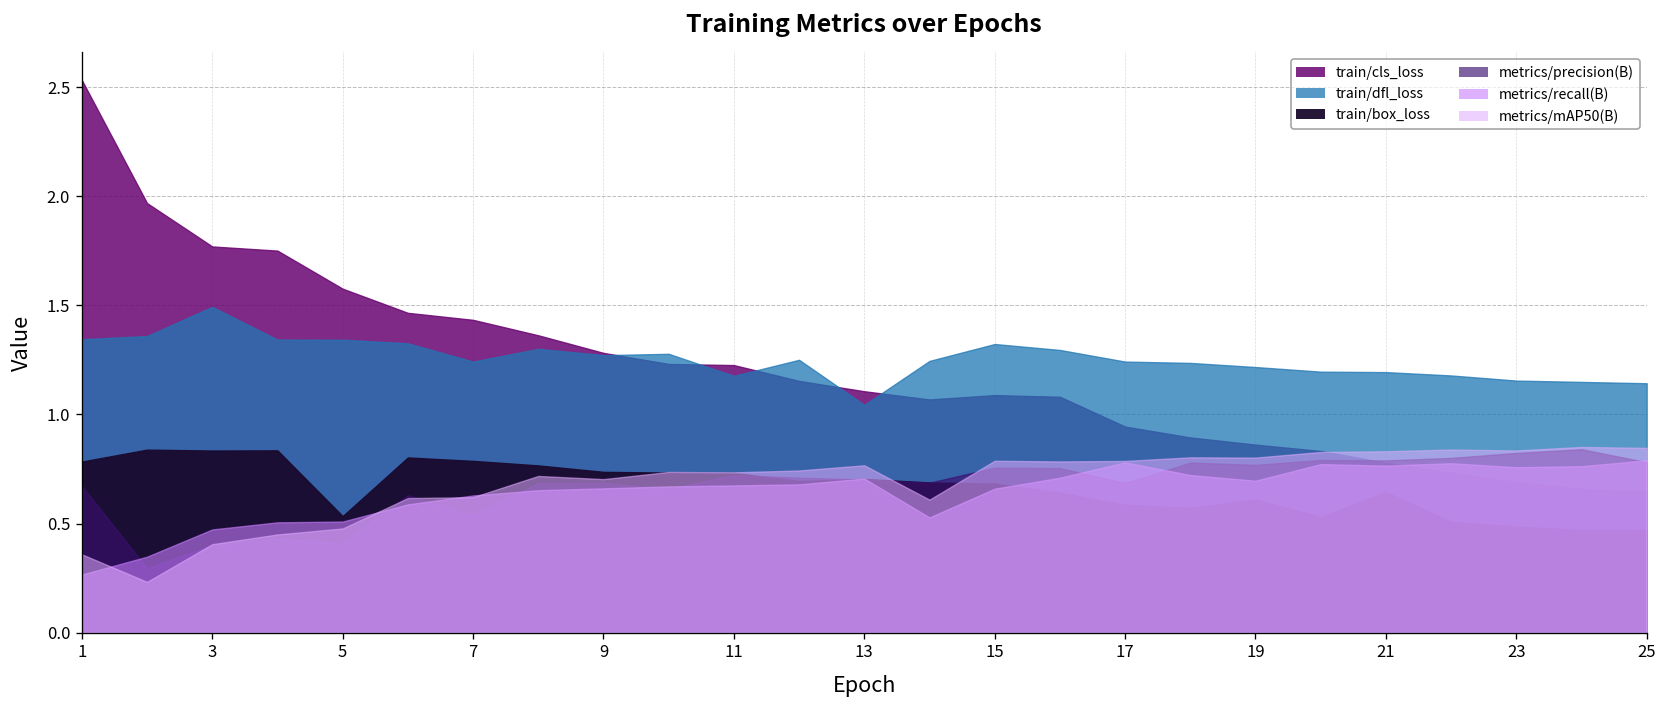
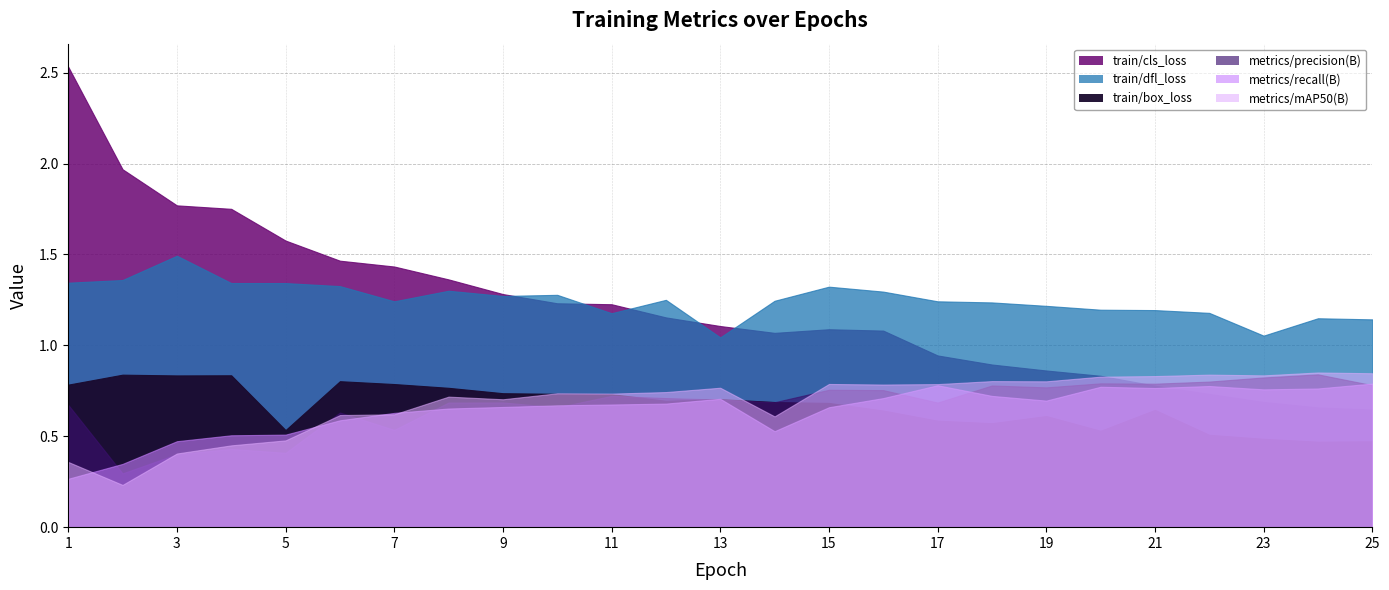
train/dfl_loss, 23: 1.16 -> 1.05
